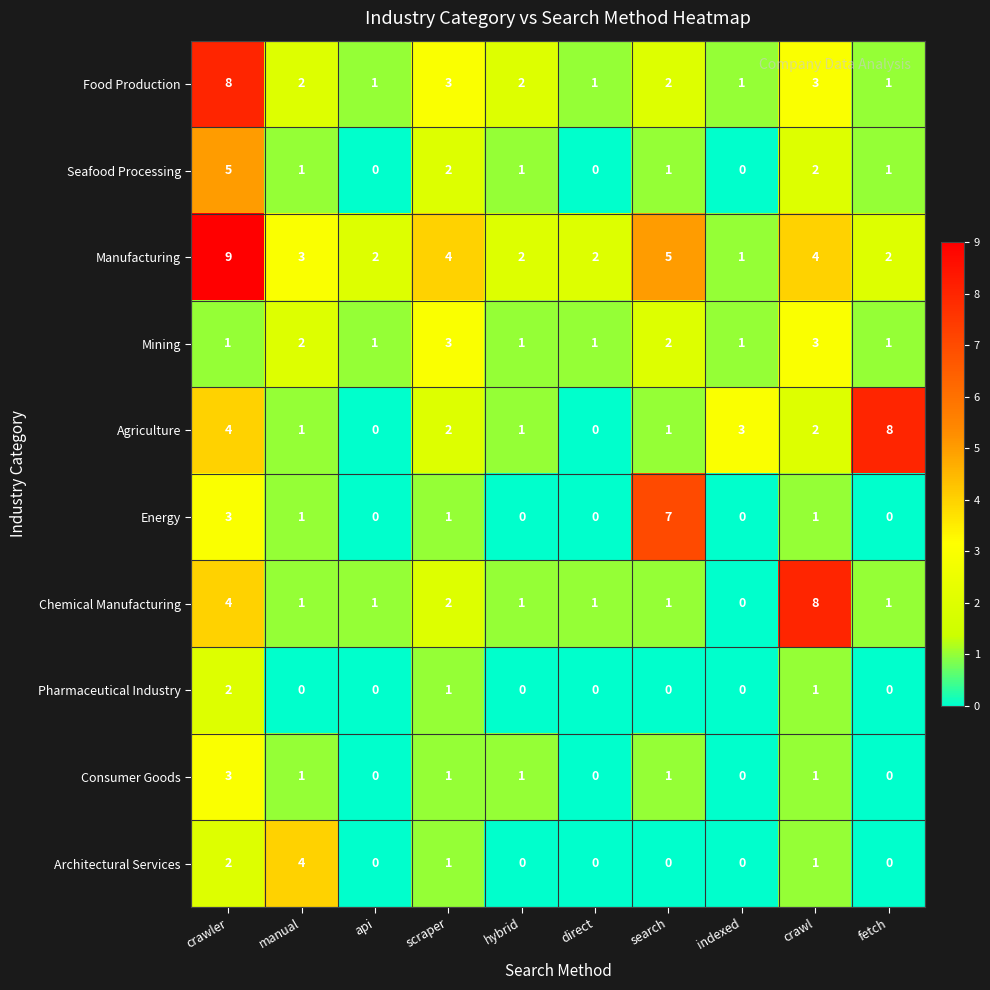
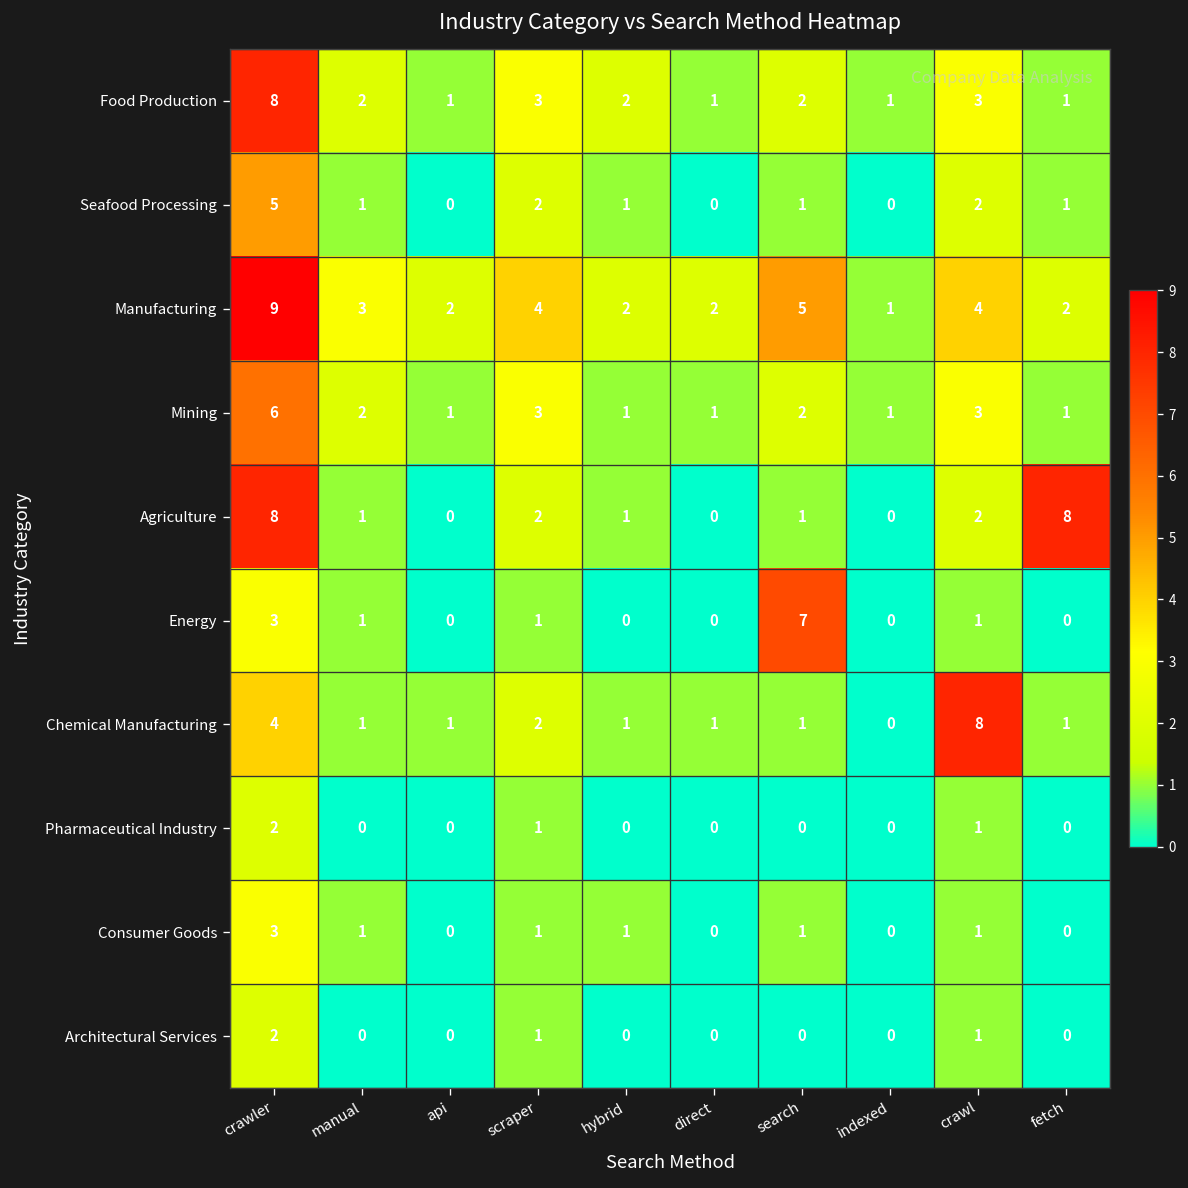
Mining, crawler: 1 -> 6
Agriculture, crawler: 4 -> 8
Agriculture, indexed: 3 -> 0
Architectural Services, manual: 4 -> 0
